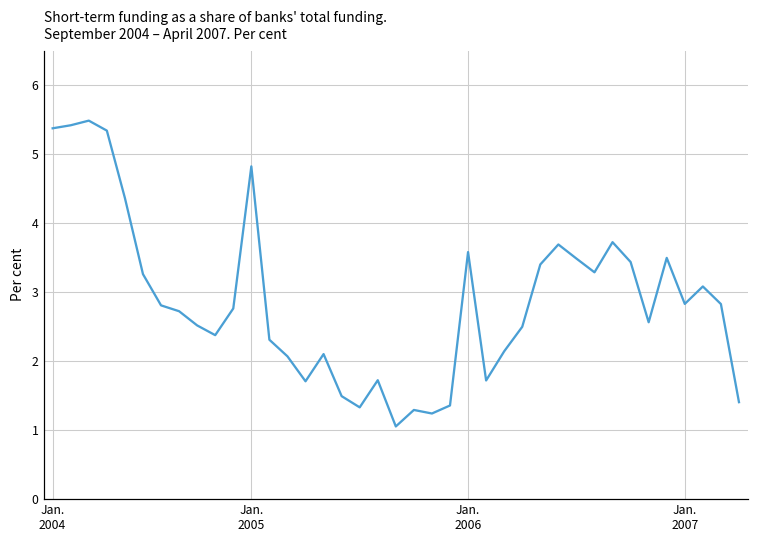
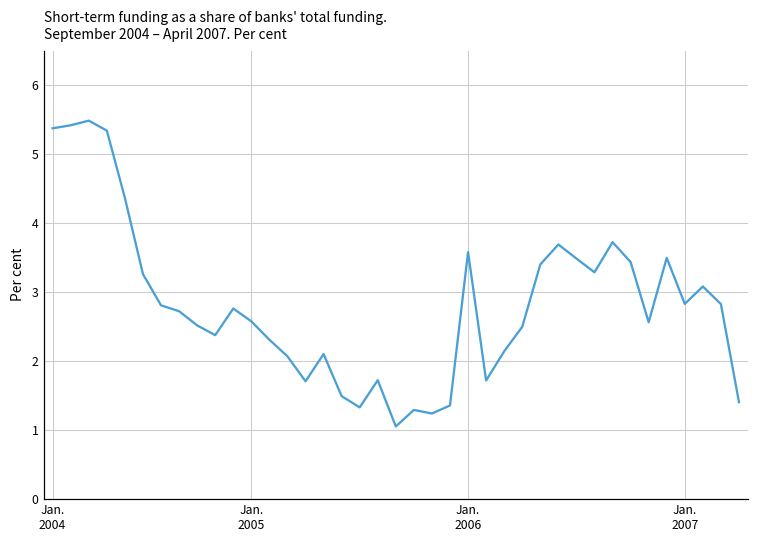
Jan. 2005: 4.8 -> 2.6
